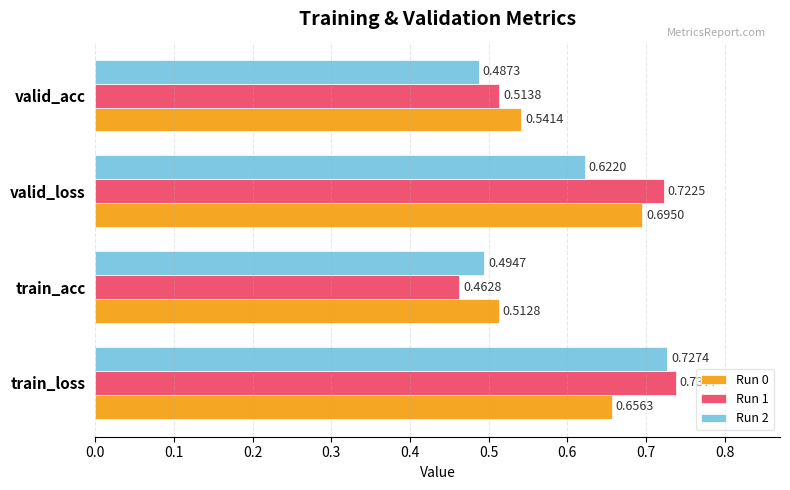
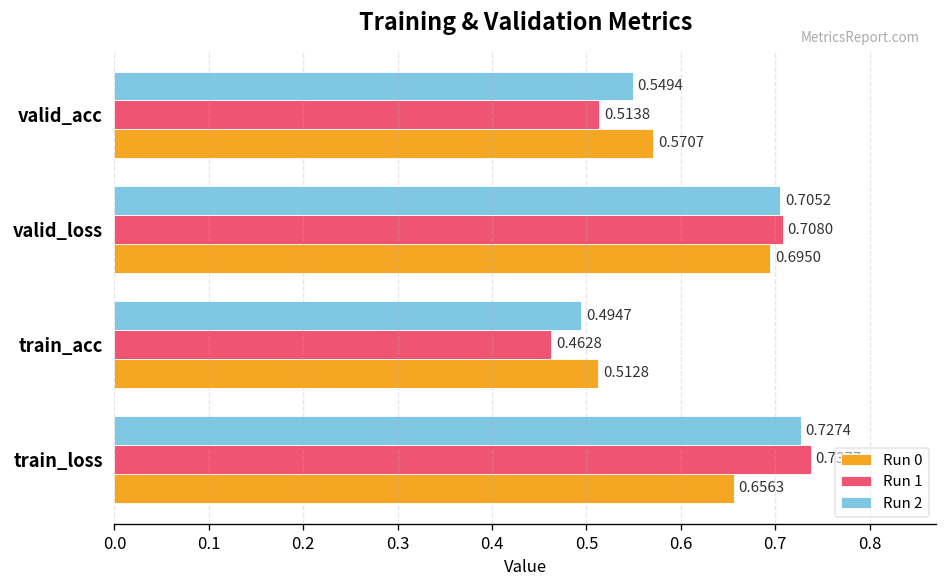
Run 2, valid_acc: 0.4873 -> 0.5494
Run 0, valid_acc: 0.5414 -> 0.5707
Run 2, valid_loss: 0.6220 -> 0.7052
Run 1, valid_loss: 0.7225 -> 0.7080
